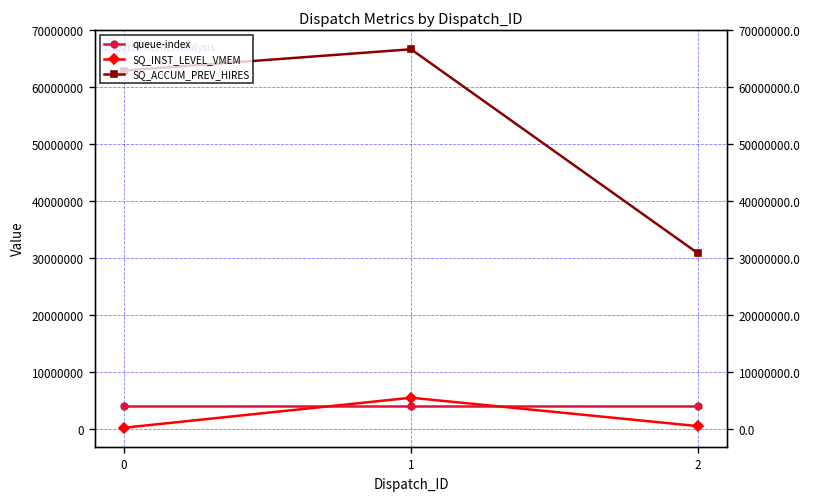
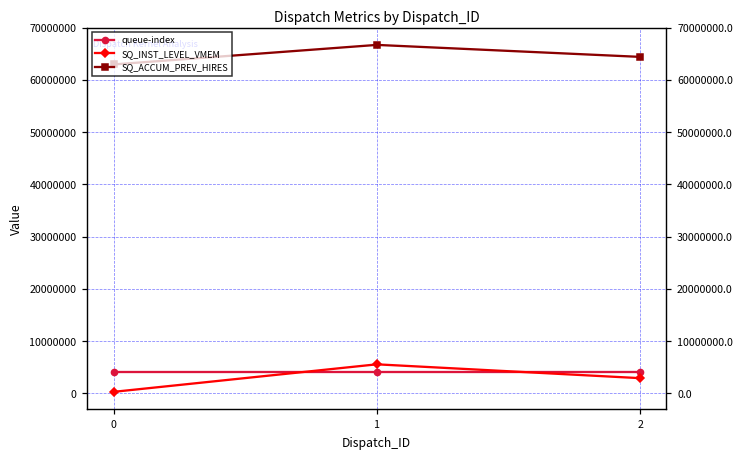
SQ_INST_LEVEL_VMEM, 2: 1000000 -> 3000000
SQ_ACCUM_PREV_HIRES, 2: 31000000 -> 64000000
